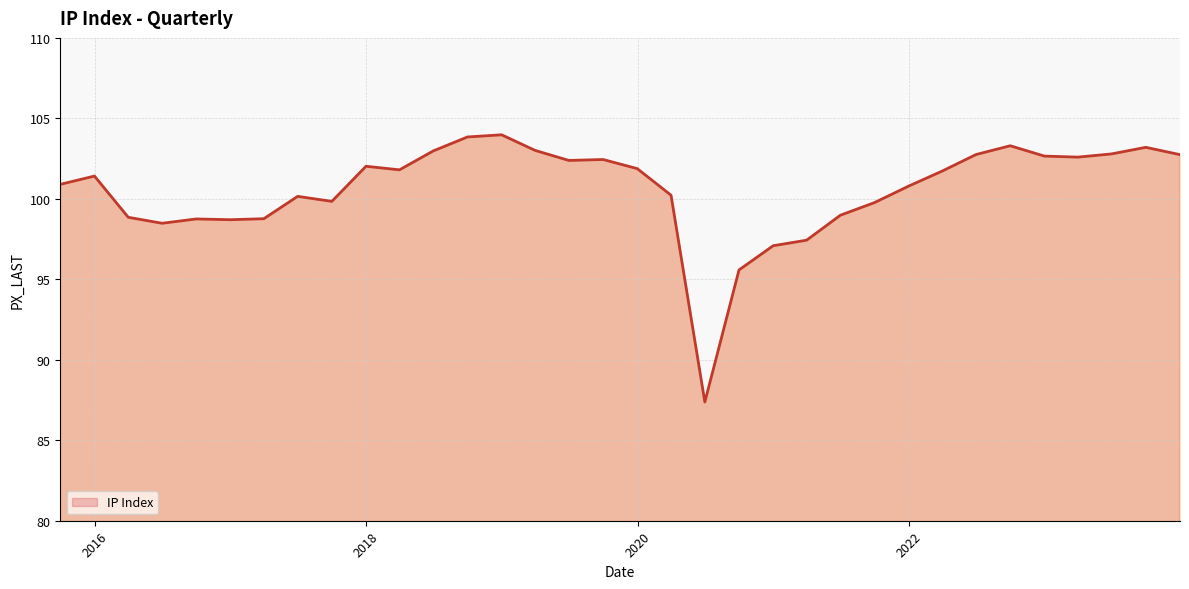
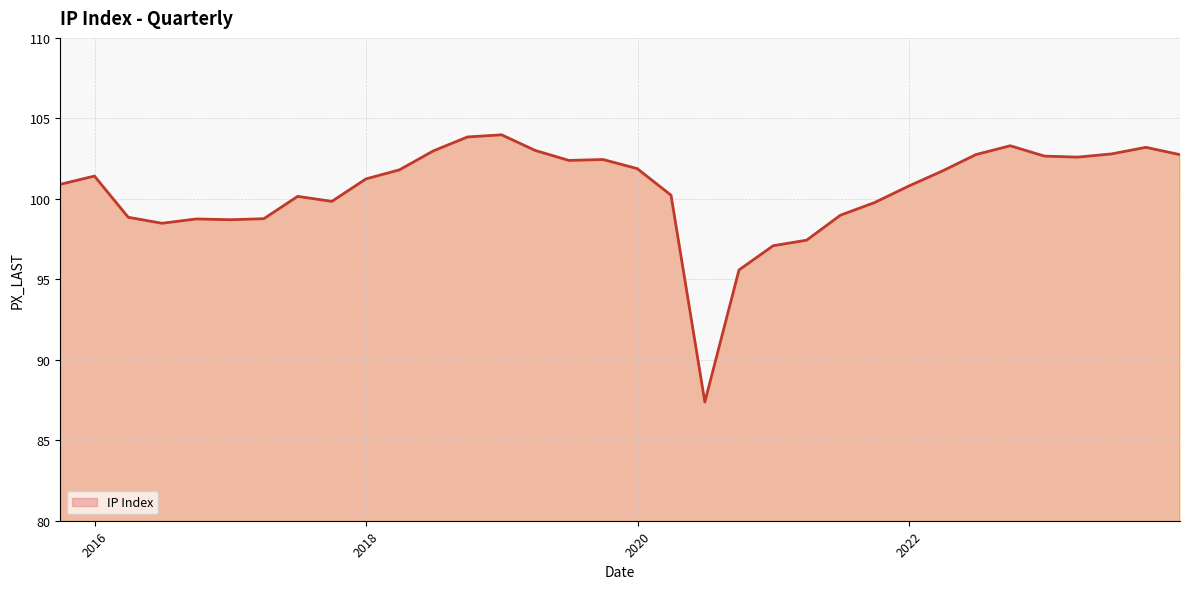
2018: 102.0 -> 101.2
